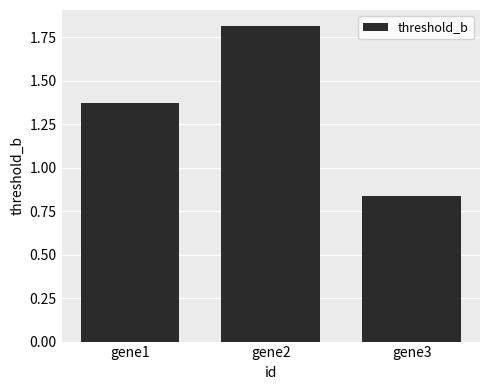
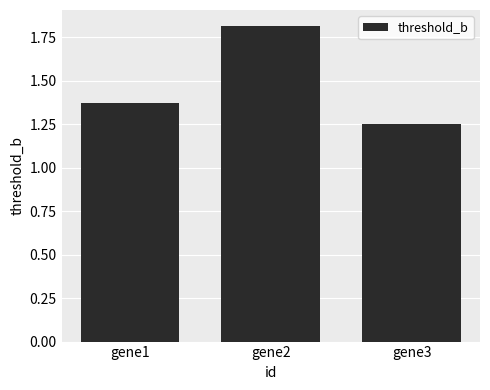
gene3: 0.84 -> 1.25
